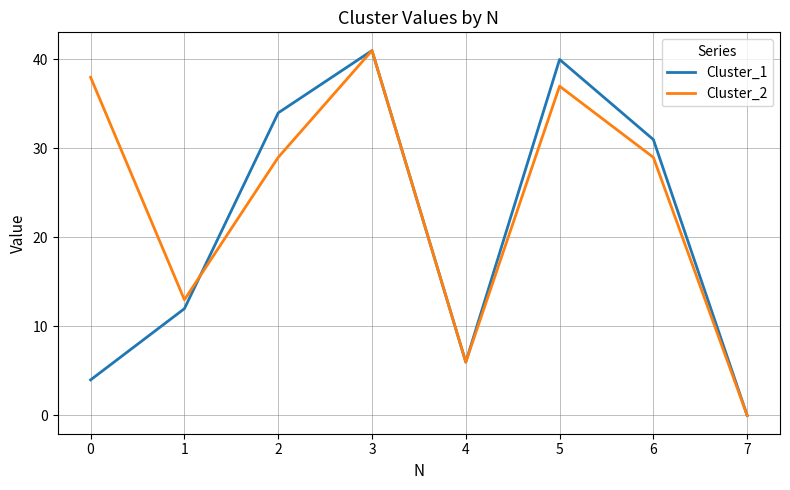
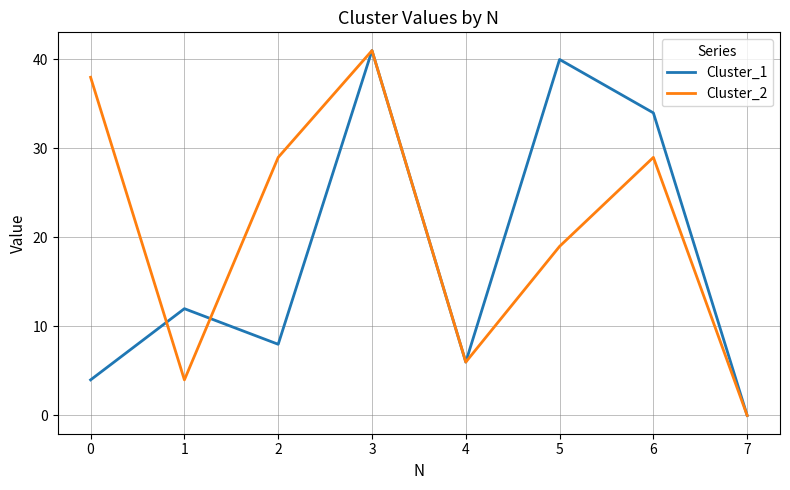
Cluster_2, 1: 13 -> 4
Cluster_1, 2: 34 -> 8
Cluster_2, 5: 37 -> 19
Cluster_1, 6: 31 -> 34
